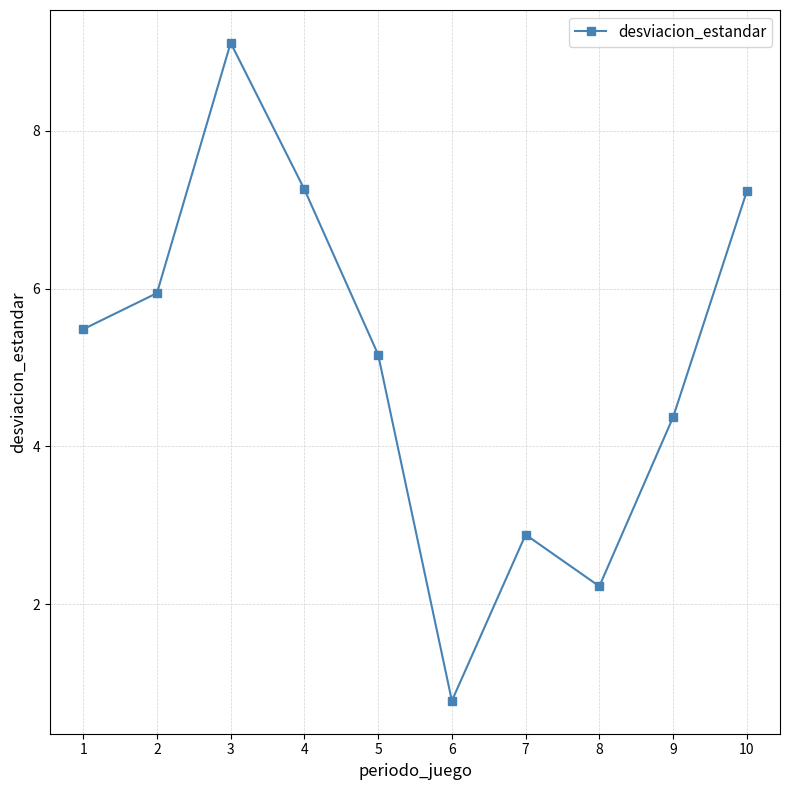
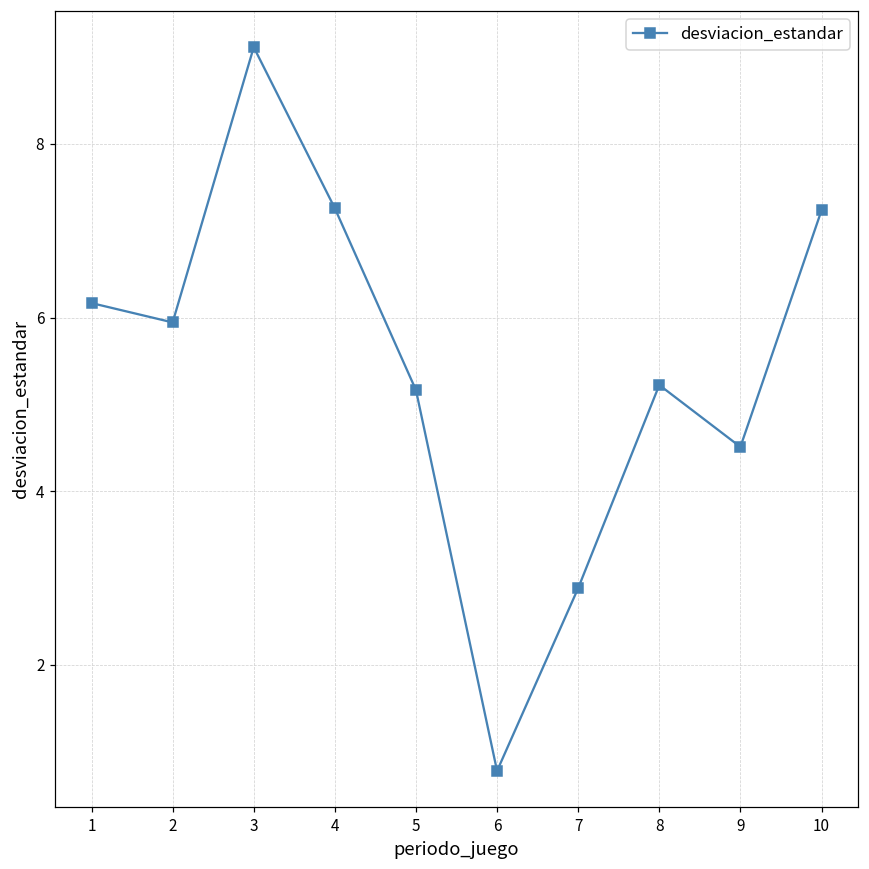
1: 5.5 -> 6.2
8: 2.2 -> 5.2
9: 4.4 -> 4.5
